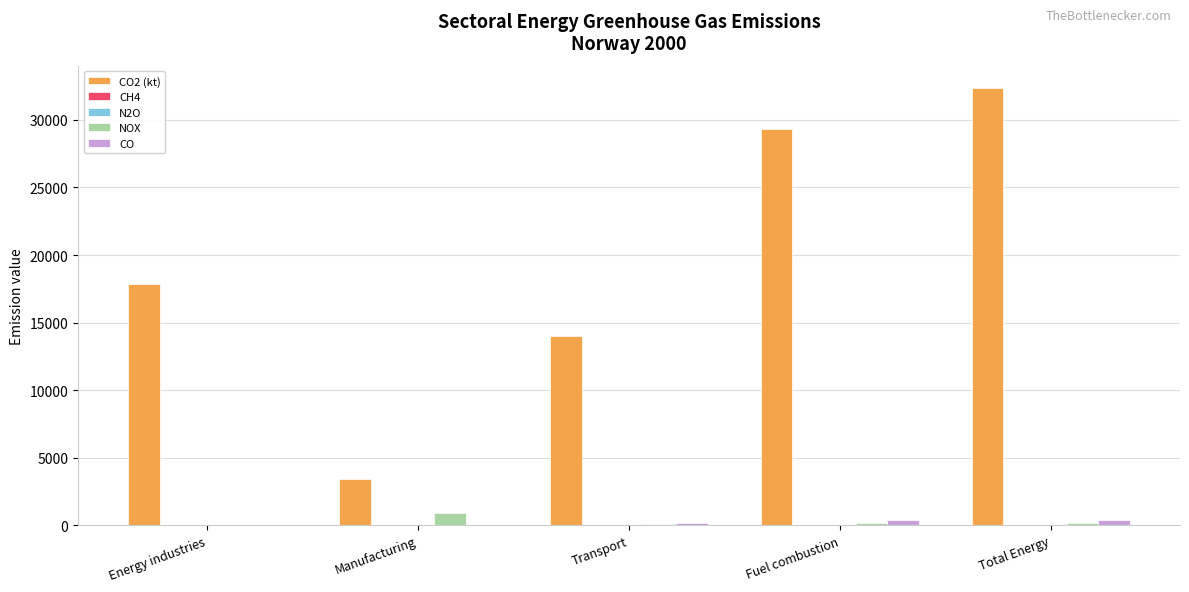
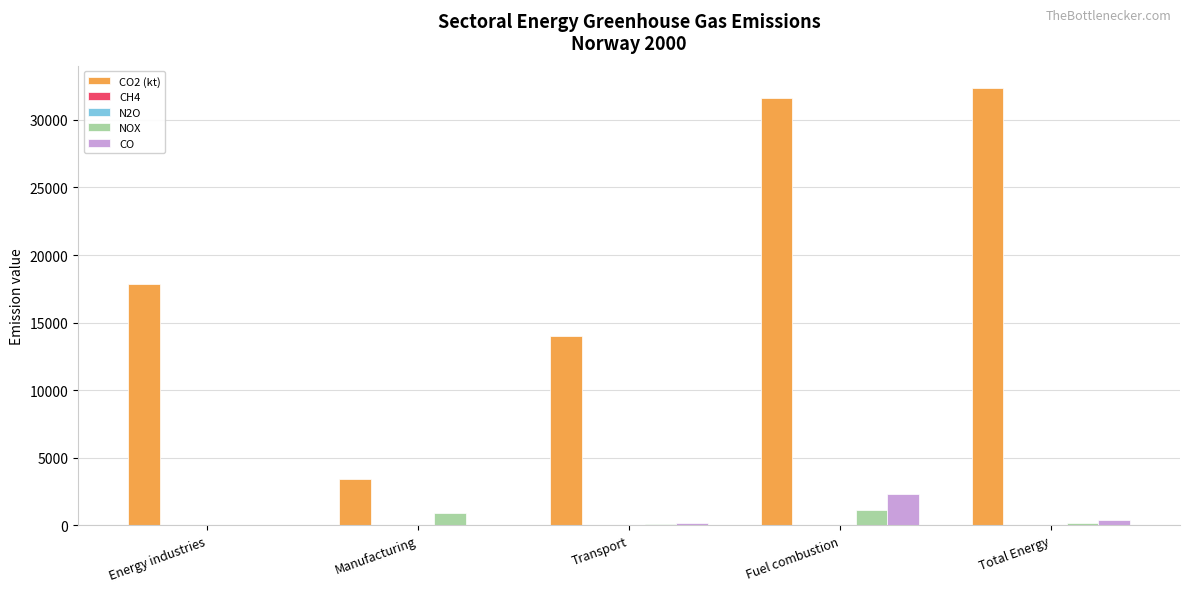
CO2 (kt), Fuel combustion: 29300 -> 31600
NOX, Fuel combustion: 200 -> 1200
CO, Fuel combustion: 400 -> 2300
